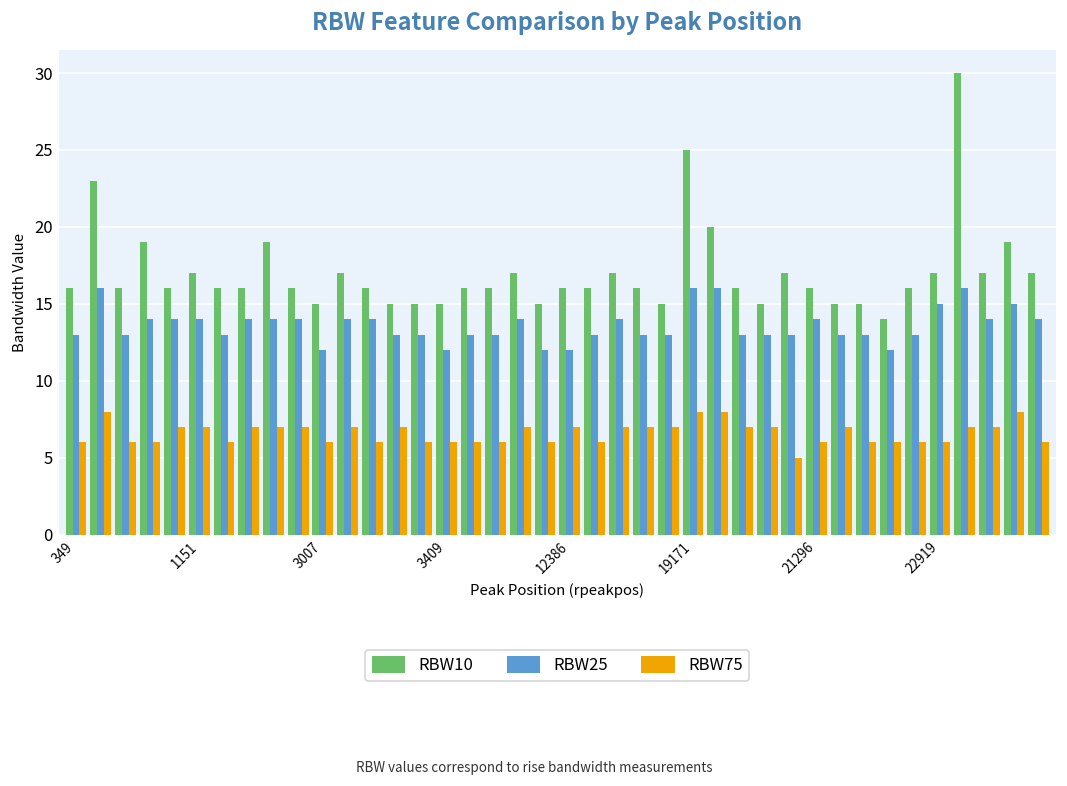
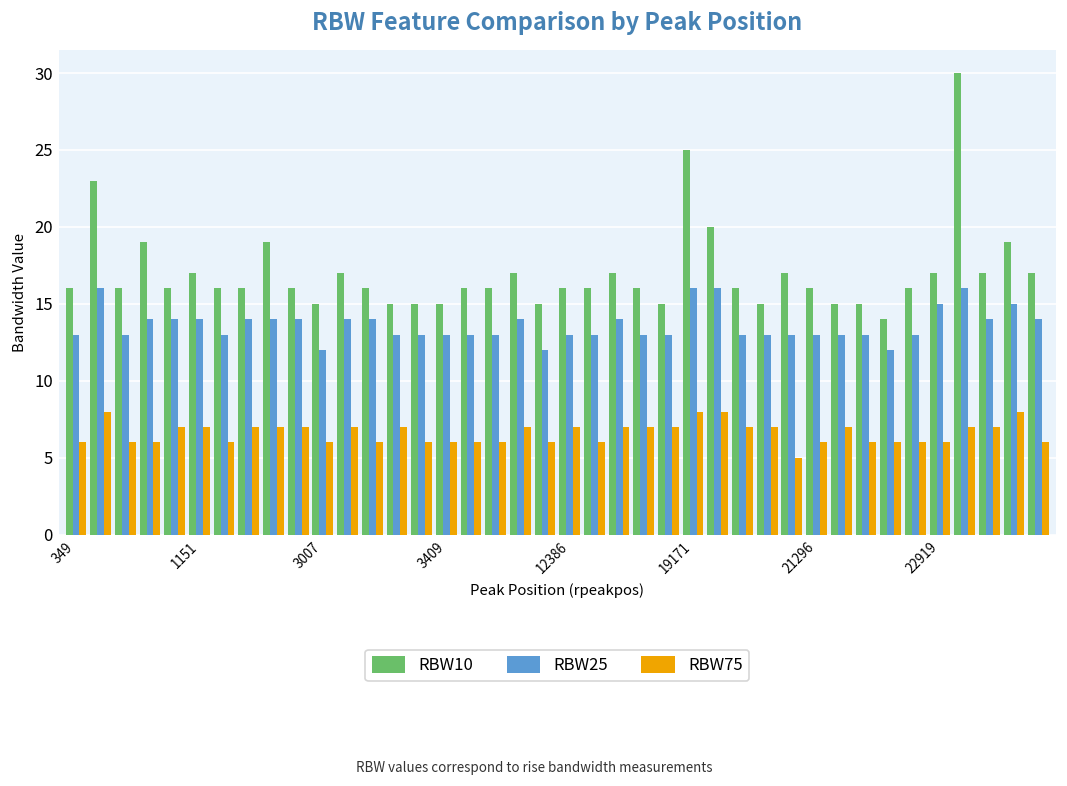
RBW25, 3409: 12 -> 13
RBW25, 12386: 12 -> 13
RBW25, 21296: 14 -> 13
